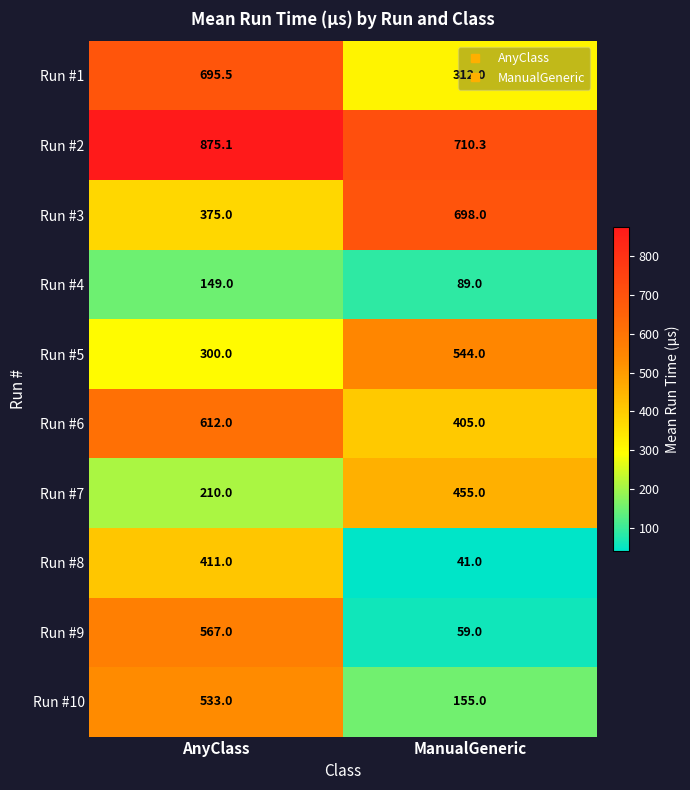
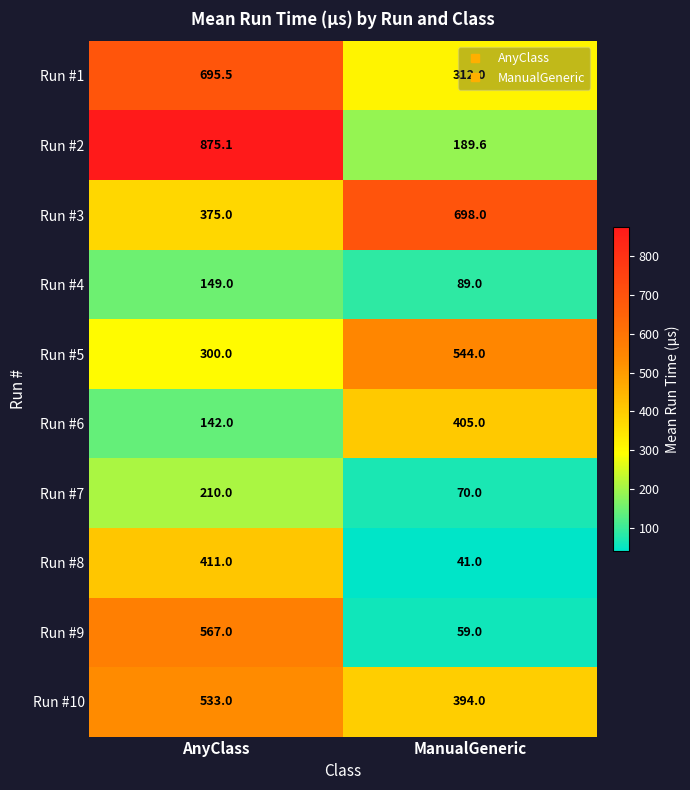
Run #2, ManualGeneric: 710.3 -> 189.6
Run #6, AnyClass: 612.0 -> 142.0
Run #7, ManualGeneric: 455.0 -> 70.0
Run #10, ManualGeneric: 155.0 -> 394.0
